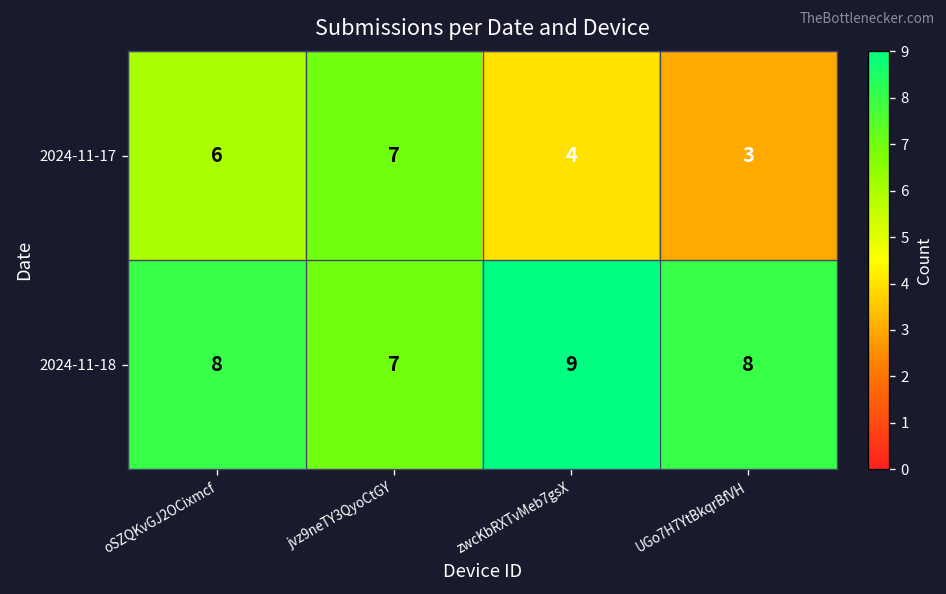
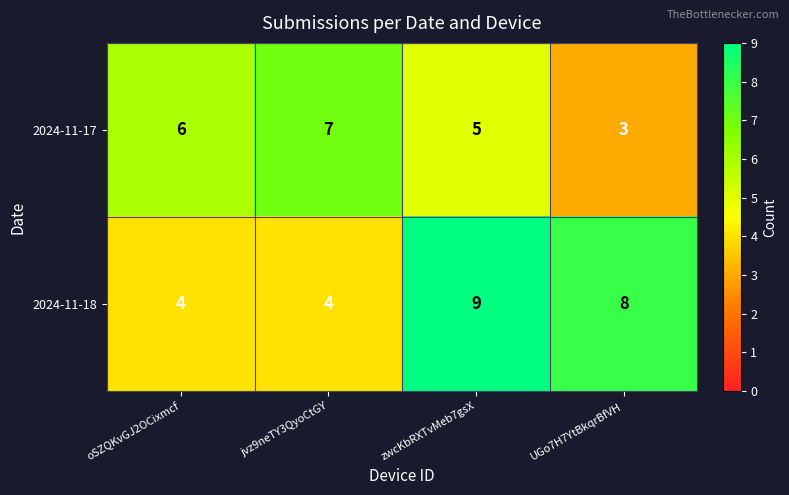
2024-11-17, zwcKbRXTvMeb7gsX: 4 -> 5
2024-11-18, oSZQKvGJ2OCixmcf: 8 -> 4
2024-11-18, jvz9neTY3QyoCtGY: 7 -> 4
